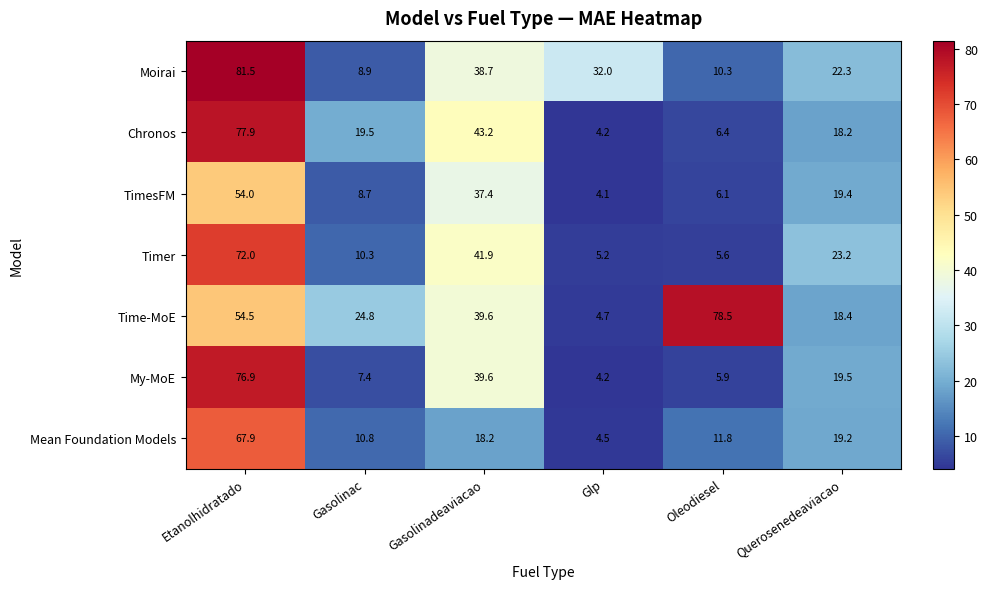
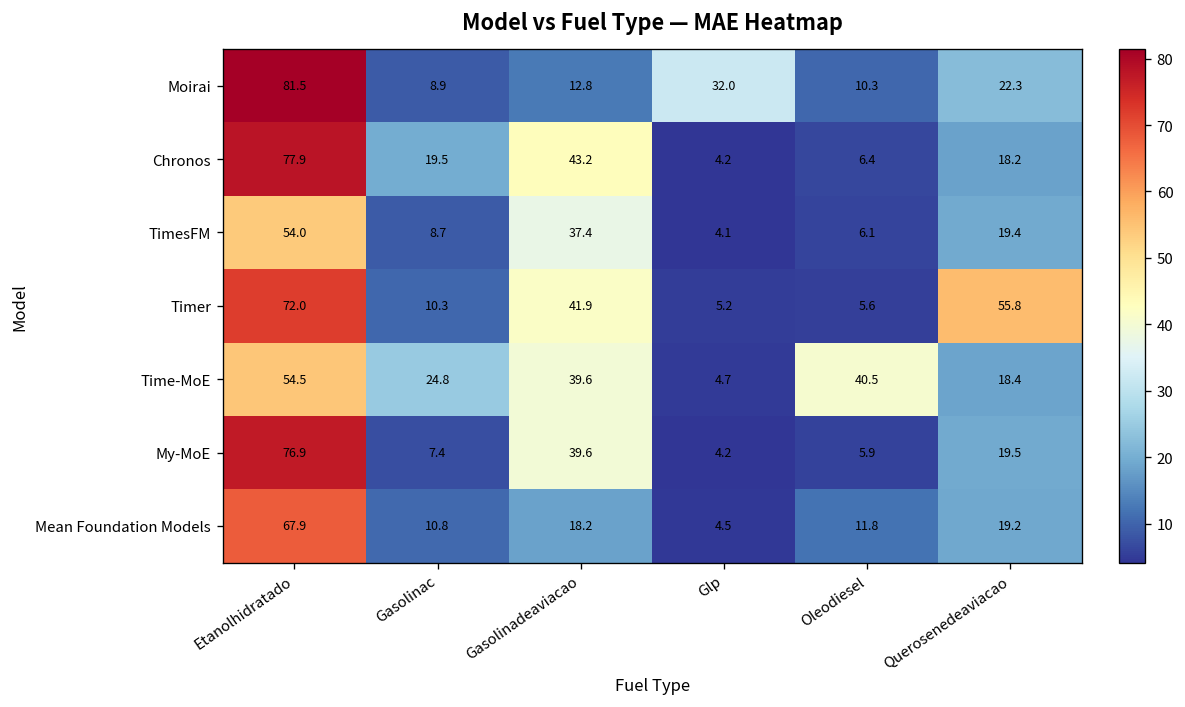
Moirai, Gasolinadeaviacao: 38.7 -> 12.8
Timer, Querosenedeaviacao: 23.2 -> 55.8
Time-MoE, Oleodiesel: 78.5 -> 40.5
